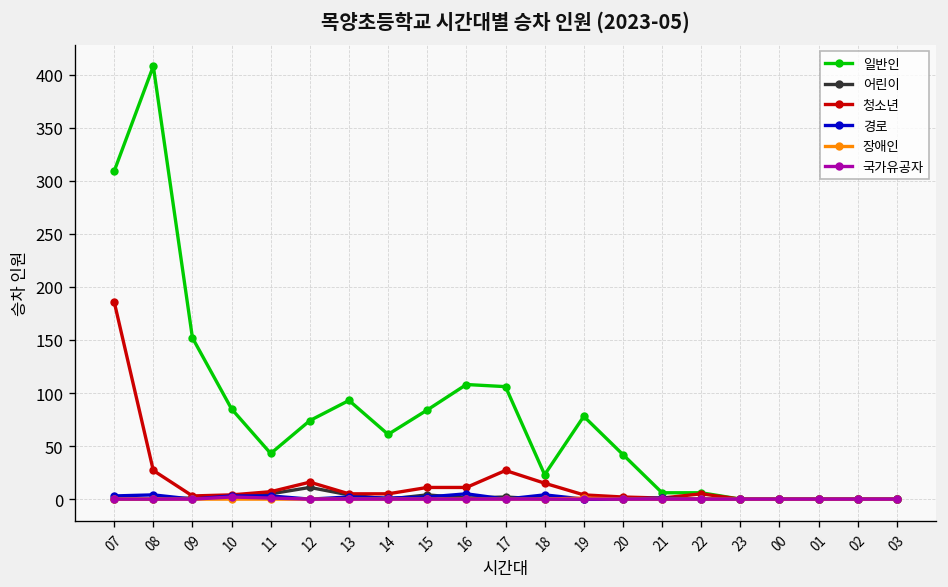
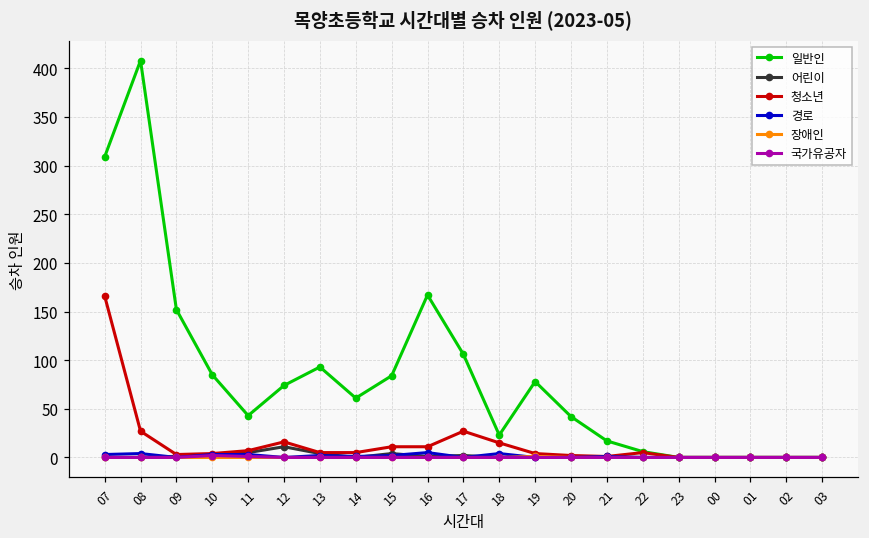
청소년, 07: 190 -> 170
일반인, 16: 110 -> 170
일반인, 21: 10 -> 20
